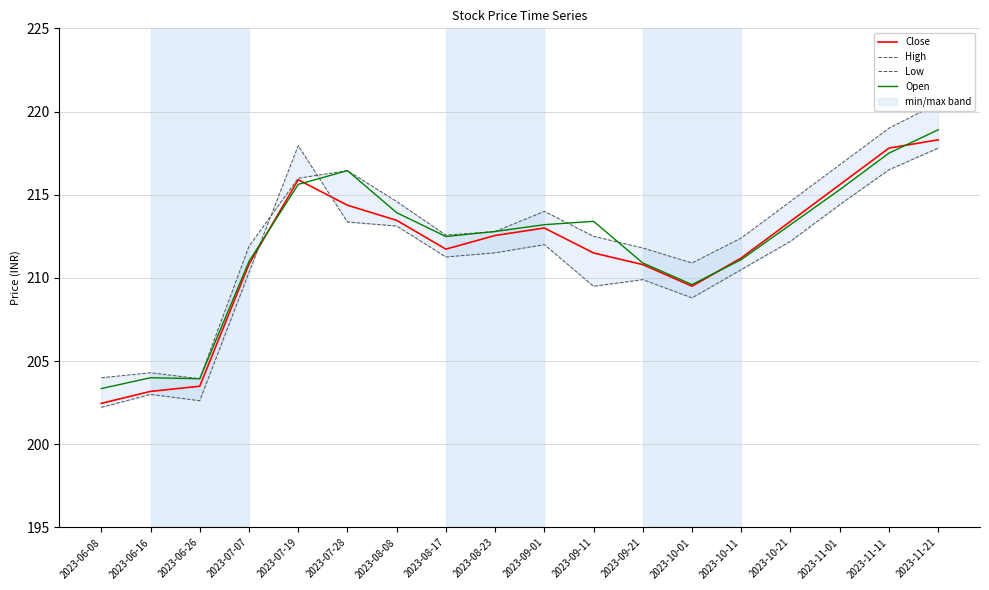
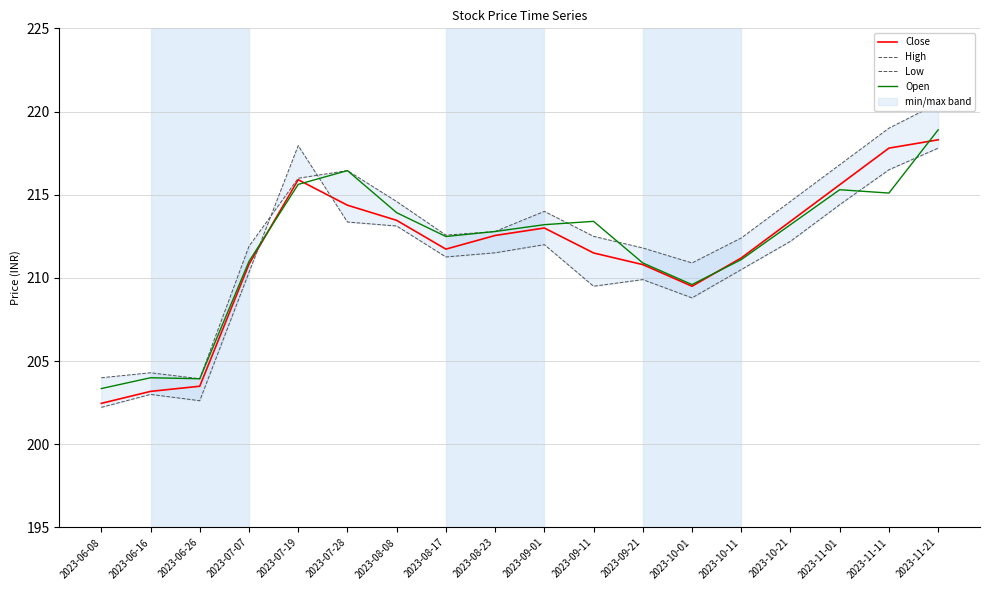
Open, 2023-11-11: 217.5 -> 215.1
